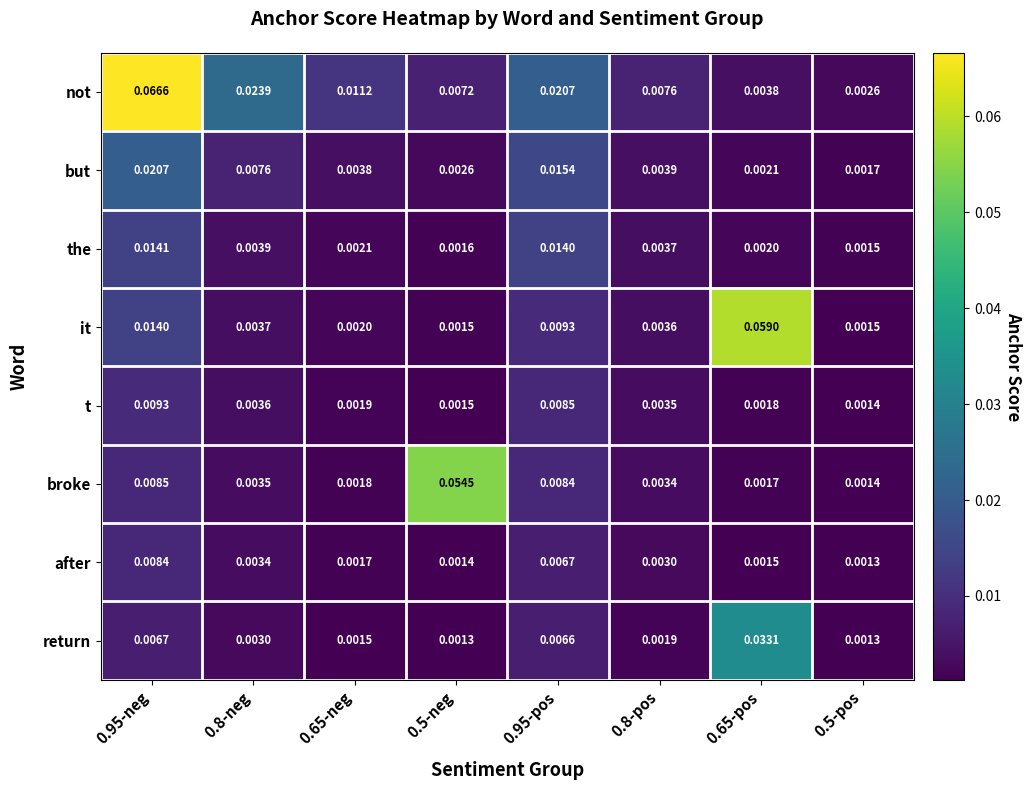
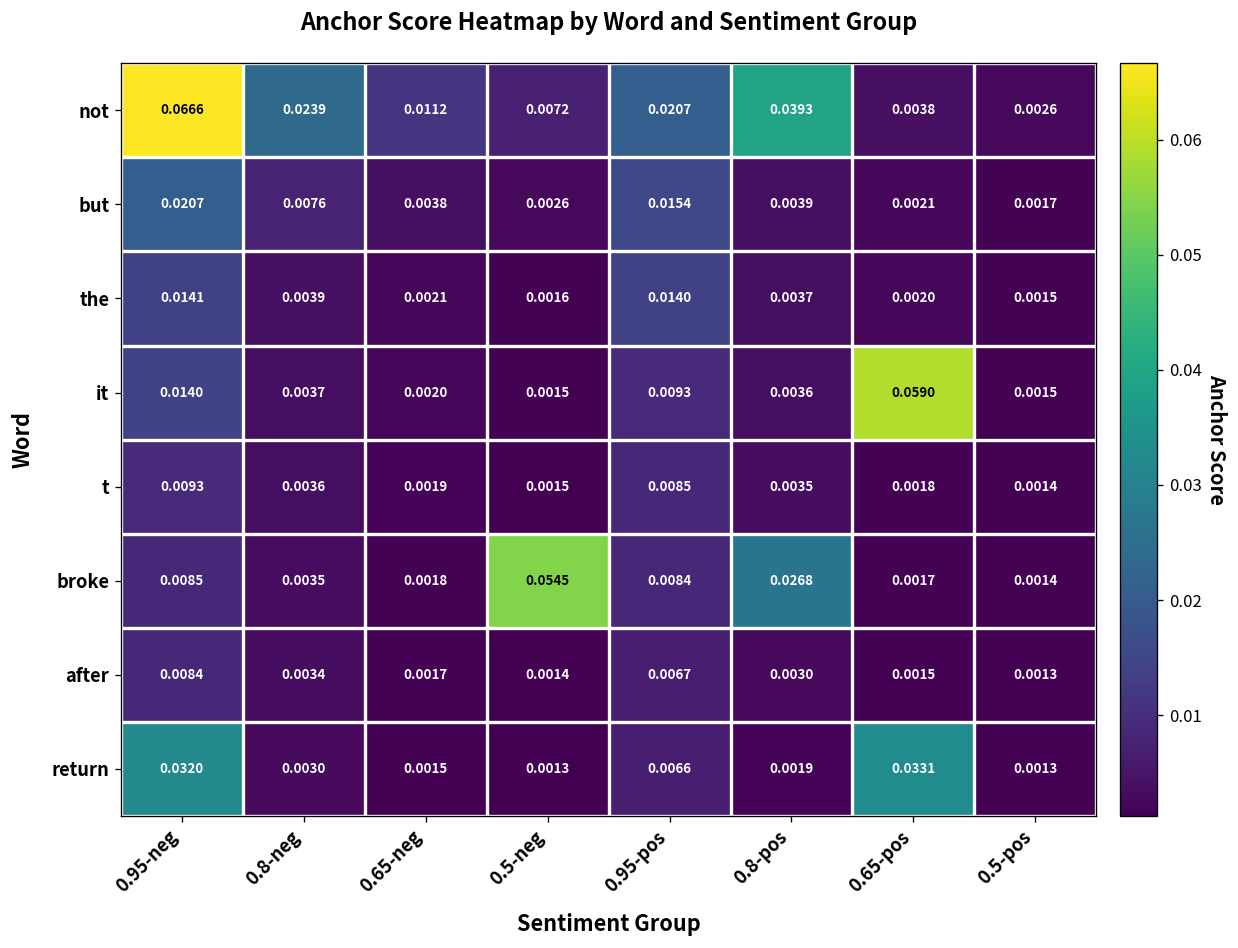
not, 0.8-pos: 0.0076 -> 0.0393
broke, 0.8-pos: 0.0034 -> 0.0268
return, 0.95-neg: 0.0067 -> 0.0320
